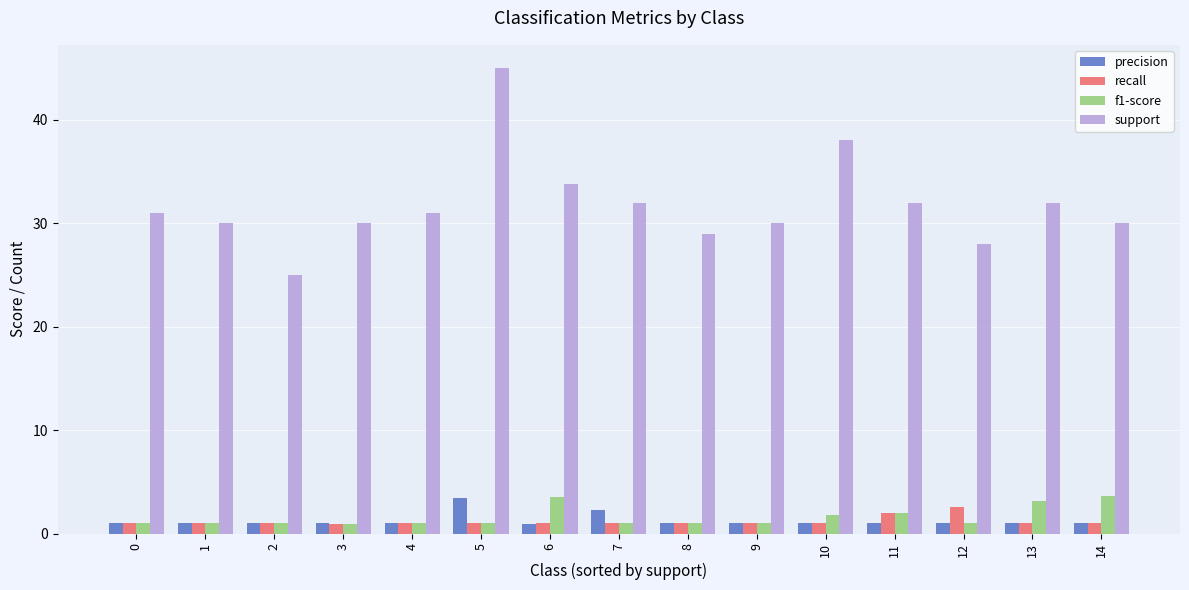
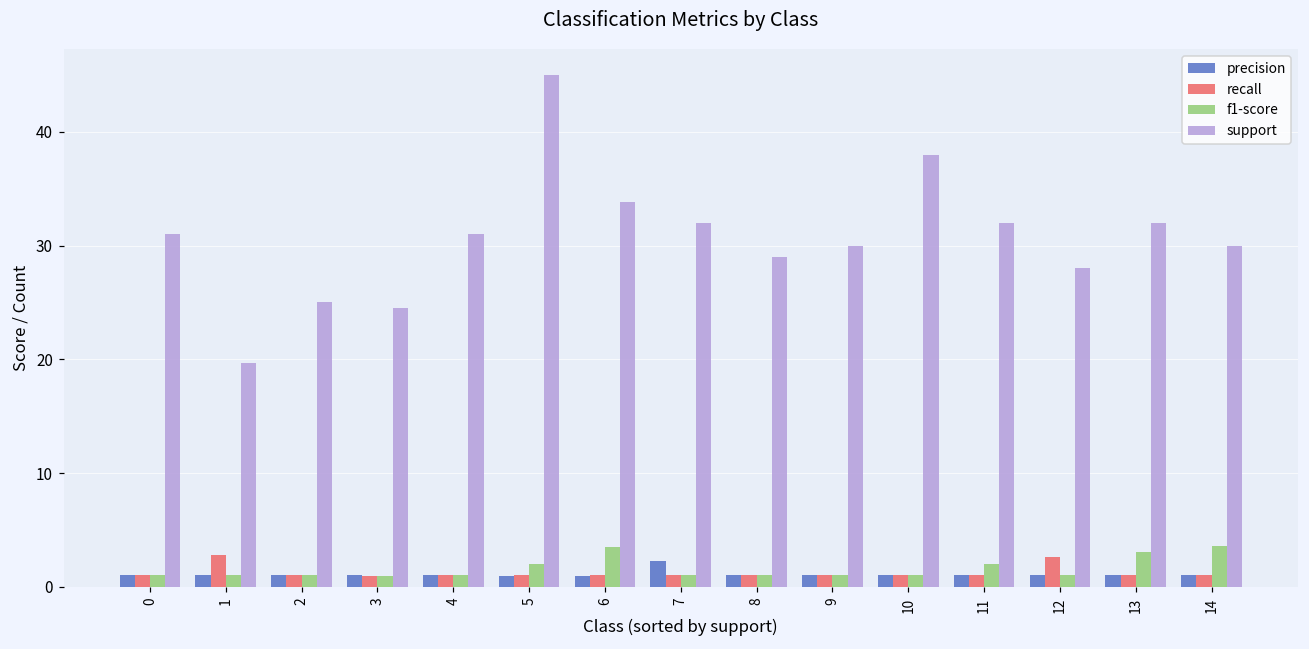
recall, 1: 1.0 -> 2.8
support, 1: 30.0 -> 19.7
support, 3: 30.0 -> 24.5
precision, 5: 3.4 -> 1.0
f1-score, 5: 1.0 -> 2.0
f1-score, 10: 1.8 -> 1.0
recall, 11: 2 -> 1
